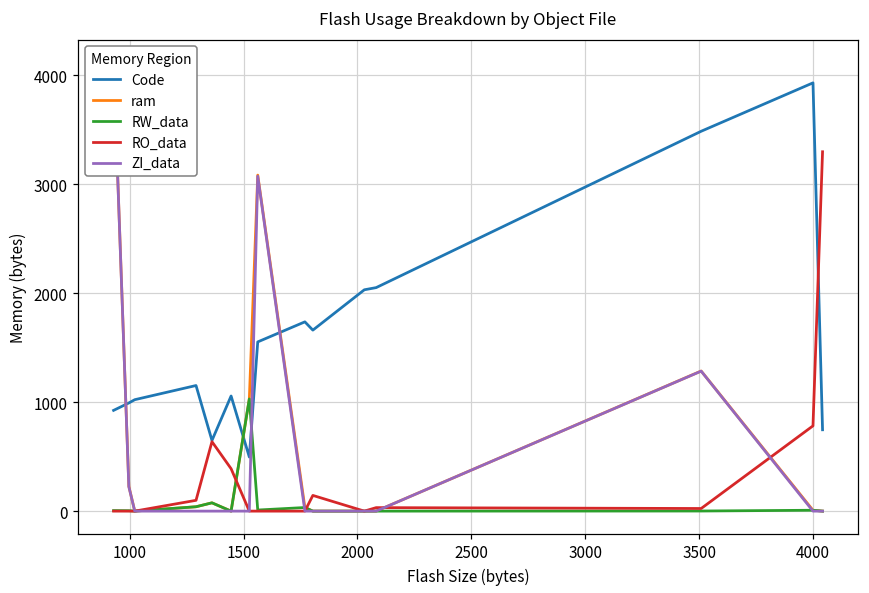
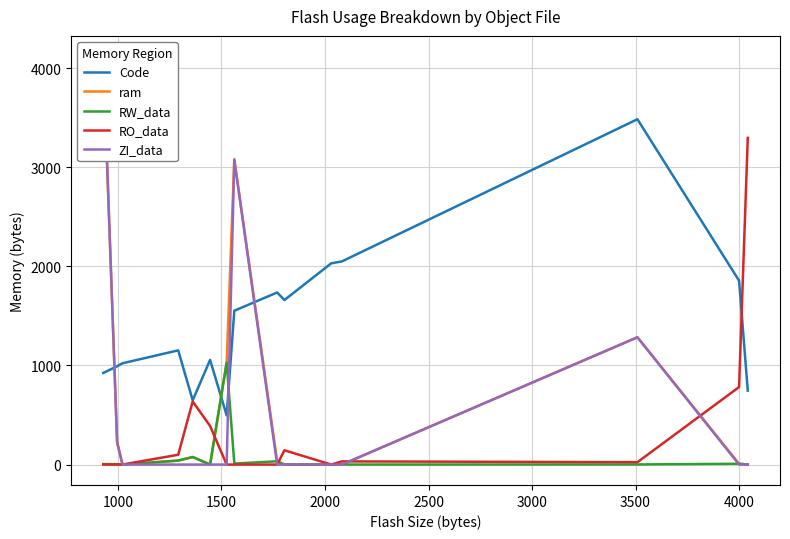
Code, 4000: 3900 -> 1900
